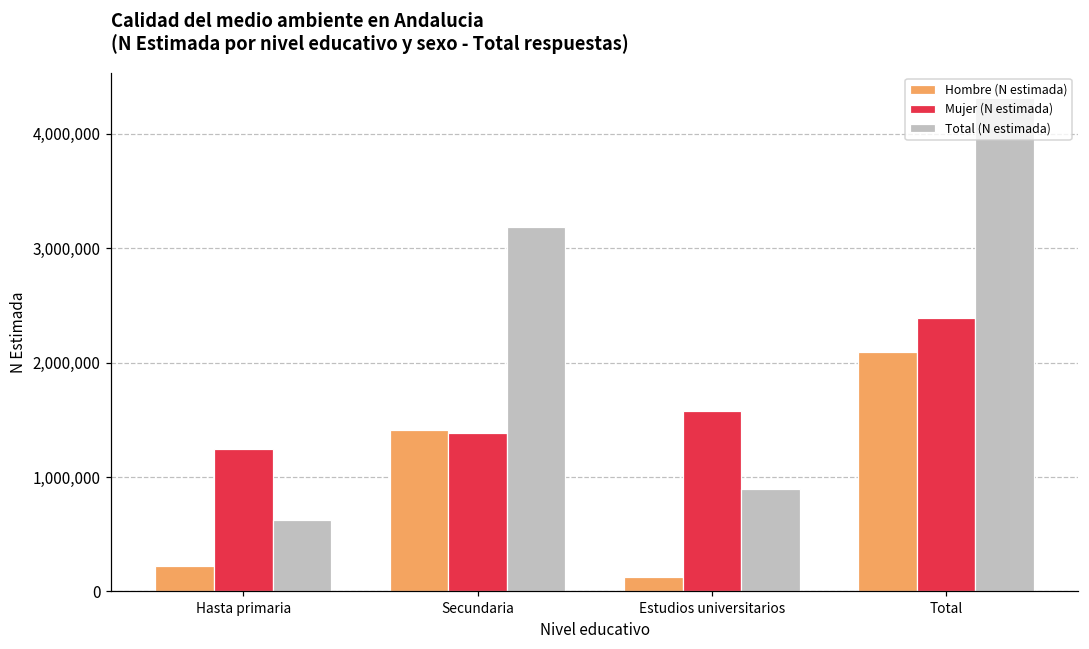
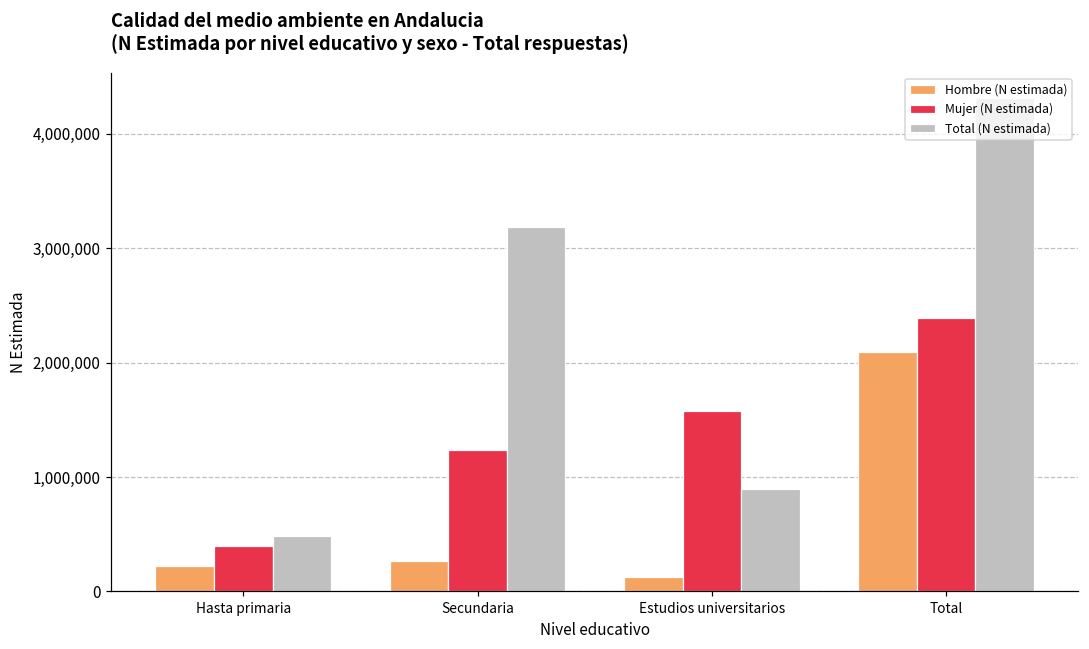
Mujer (N estimada), Hasta primaria: 1,240,000 -> 400,000
Total (N estimada), Hasta primaria: 620,000 -> 490,000
Hombre (N estimada), Secundaria: 1,410,000 -> 270,000
Mujer (N estimada), Secundaria: 1,380,000 -> 1,240,000
